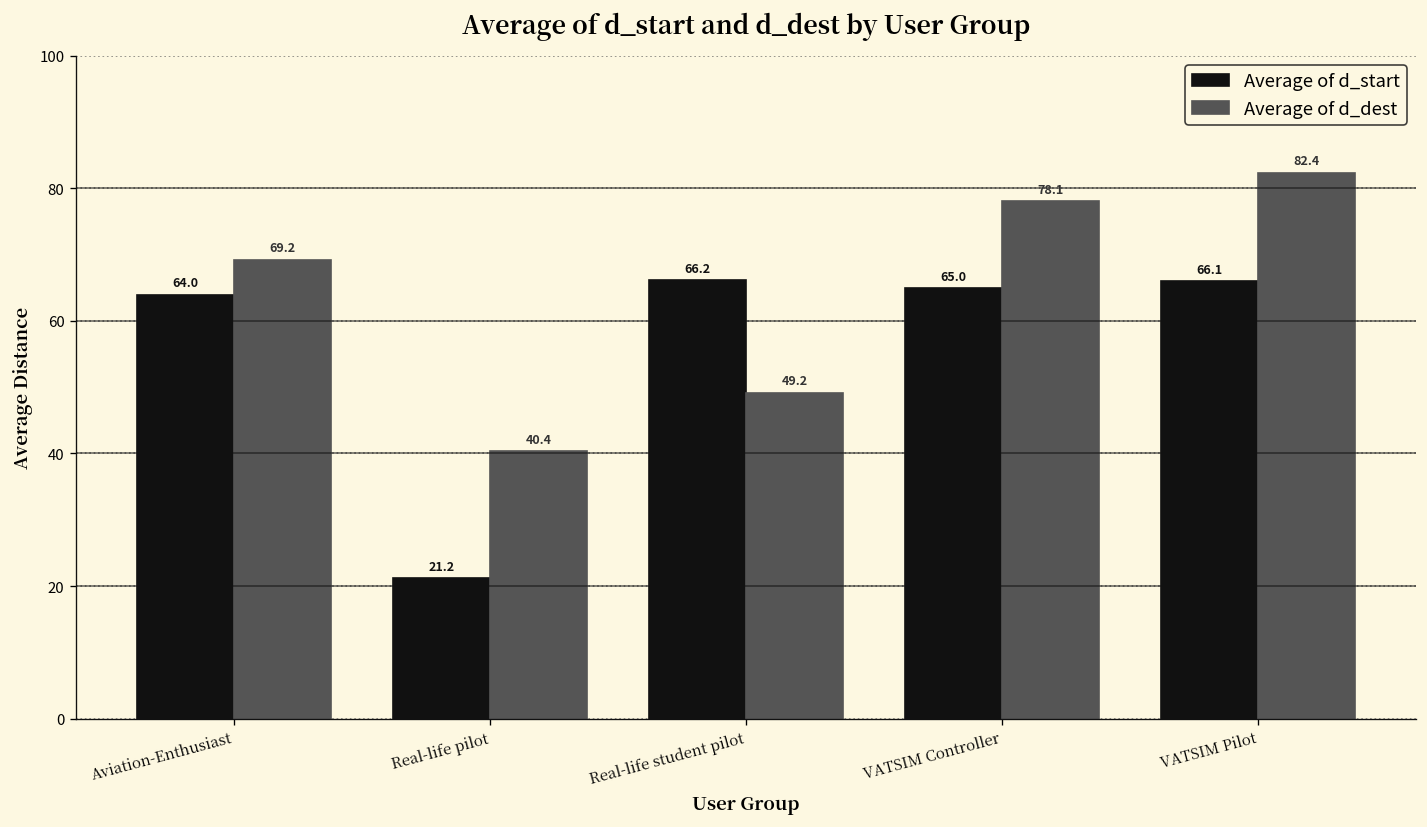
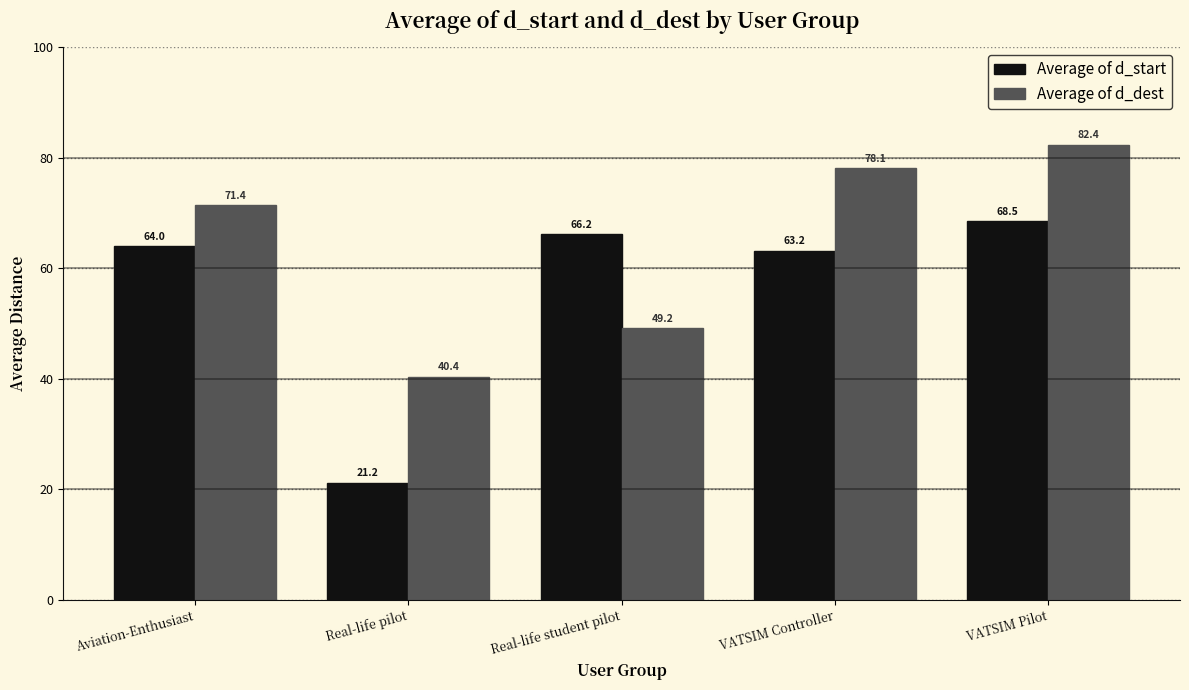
Average of d_dest, Aviation-Enthusiast: 69.2 -> 71.4
Average of d_start, VATSIM Controller: 65.0 -> 63.2
Average of d_start, VATSIM Pilot: 66.1 -> 68.5
